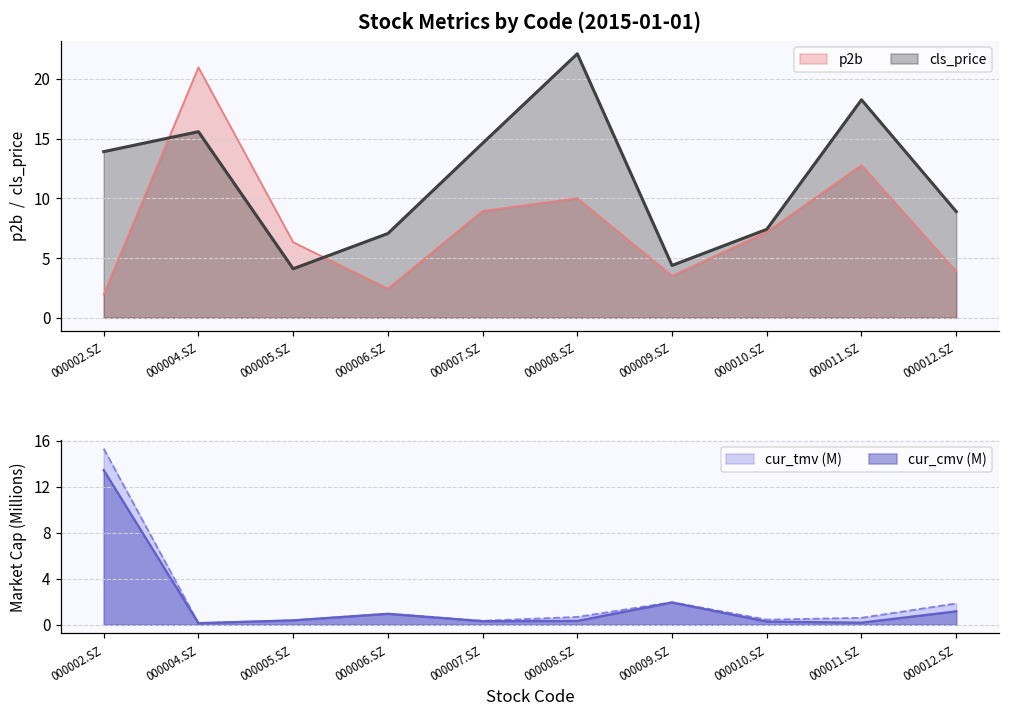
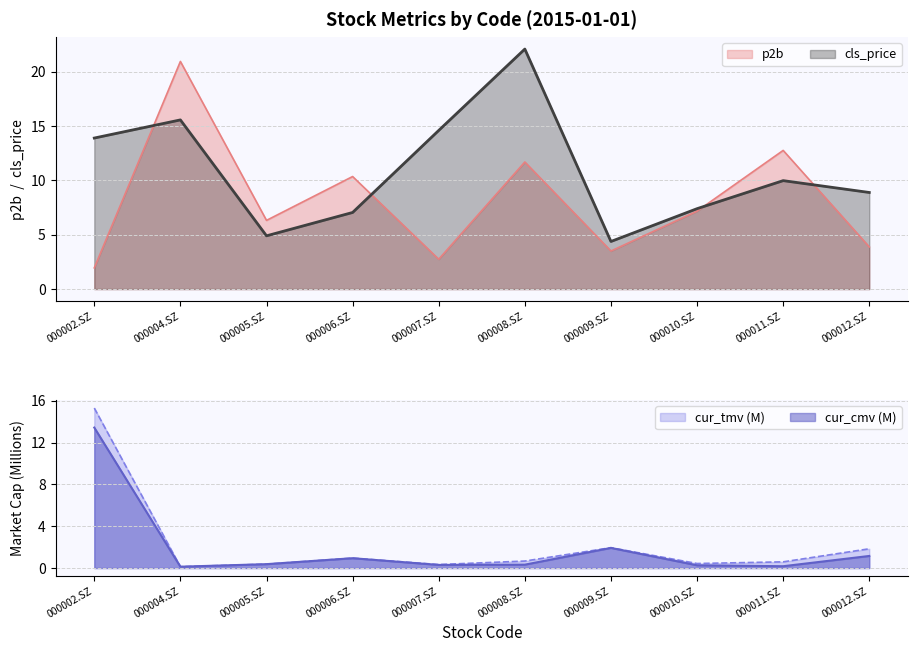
Stock Metrics by Code (2015-01-01), cls_price, 000005.SZ: 4.1 -> 4.9
Stock Metrics by Code (2015-01-01), p2b, 000006.SZ: 2.4 -> 10.4
Stock Metrics by Code (2015-01-01), p2b, 000007.SZ: 8.9 -> 2.7
Stock Metrics by Code (2015-01-01), p2b, 000008.SZ: 10.0 -> 11.7
Stock Metrics by Code (2015-01-01), cls_price, 000011.SZ: 18.2 -> 10.0
